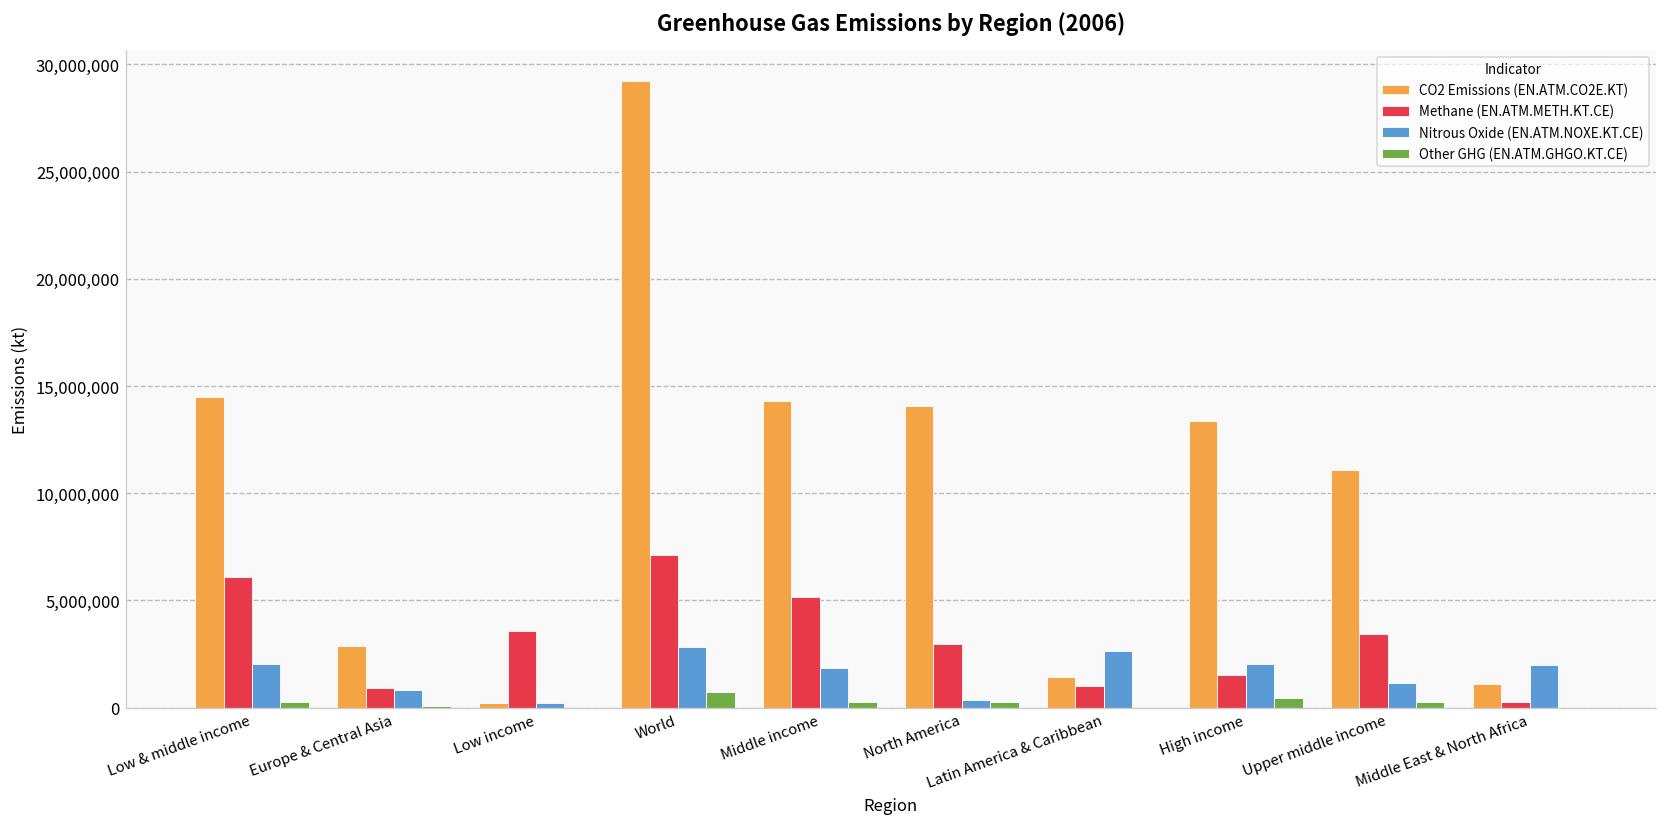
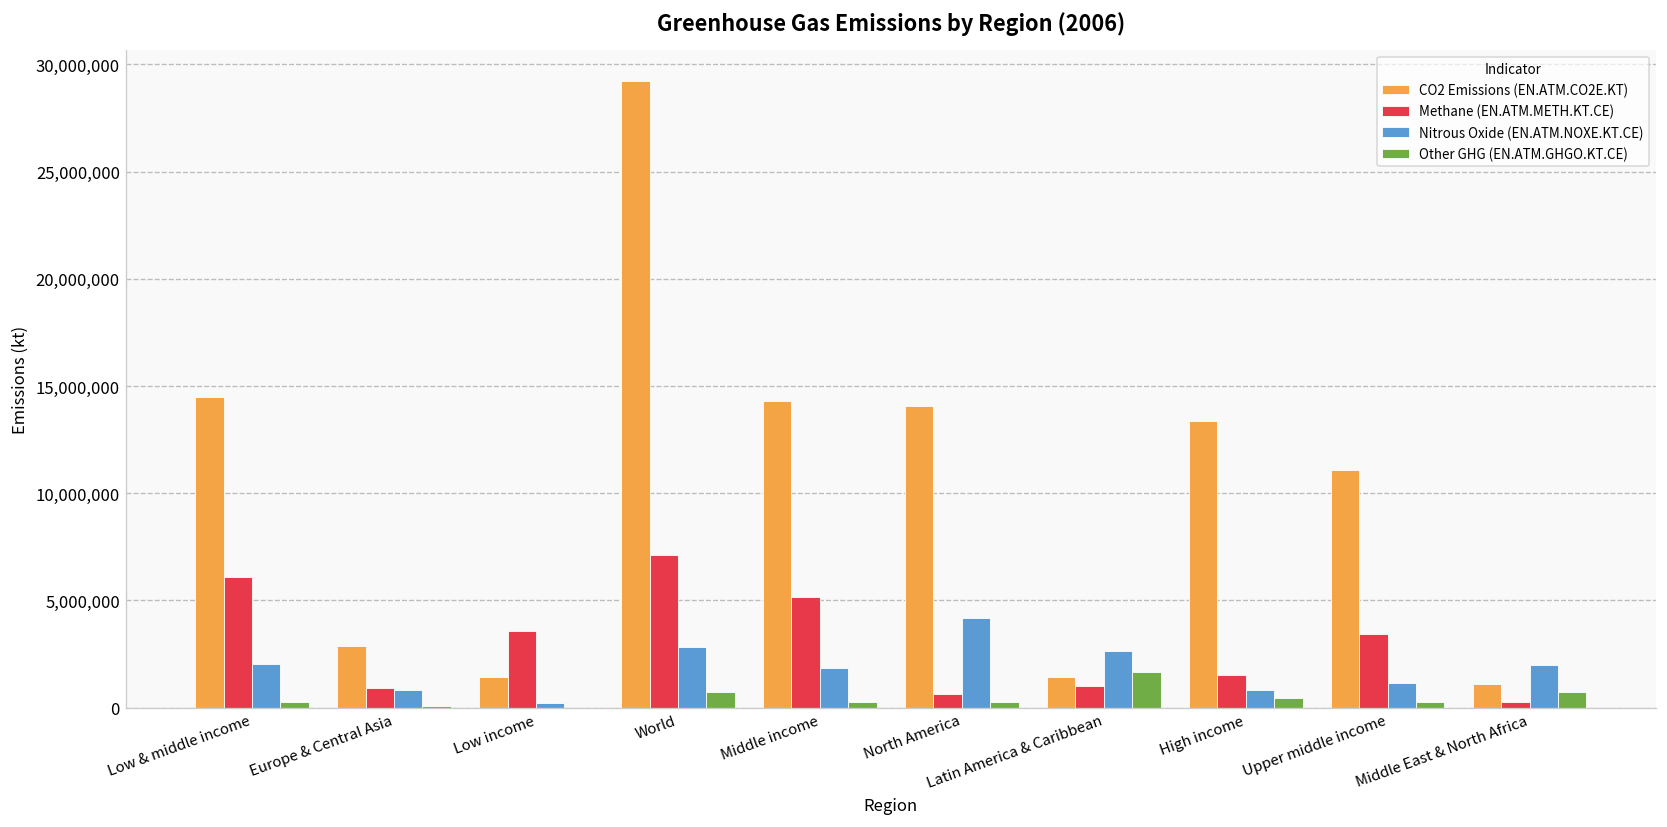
CO2 Emissions (EN.ATM.CO2E.KT), Low income: 200,000 -> 1,500,000
Methane (EN.ATM.METH.KT.CE), North America: 3,000,000 -> 600,000
Nitrous Oxide (EN.ATM.NOXE.KT.CE), North America: 400,000 -> 4,200,000
Other GHG (EN.ATM.GHGO.KT.CE), Latin America & Caribbean: 0 -> 1,700,000
Nitrous Oxide (EN.ATM.NOXE.KT.CE), High income: 2,000,000 -> 800,000
Other GHG (EN.ATM.GHGO.KT.CE), Middle East & North Africa: 0 -> 700,000
